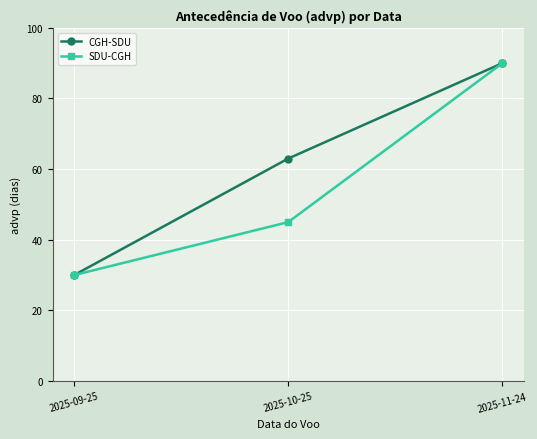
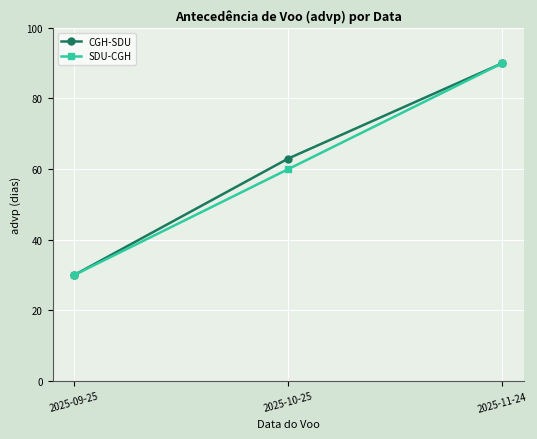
SDU-CGH, 2025-10-25: 45 -> 60
